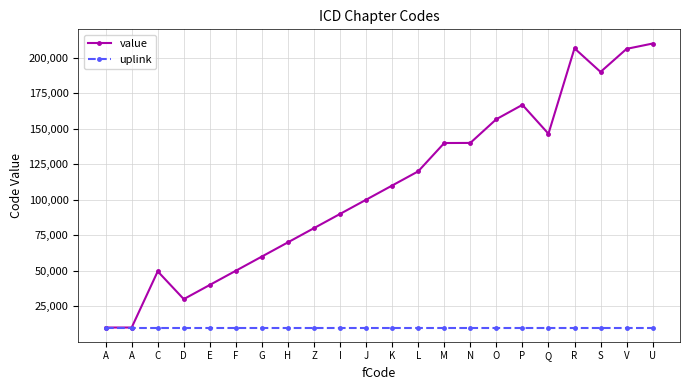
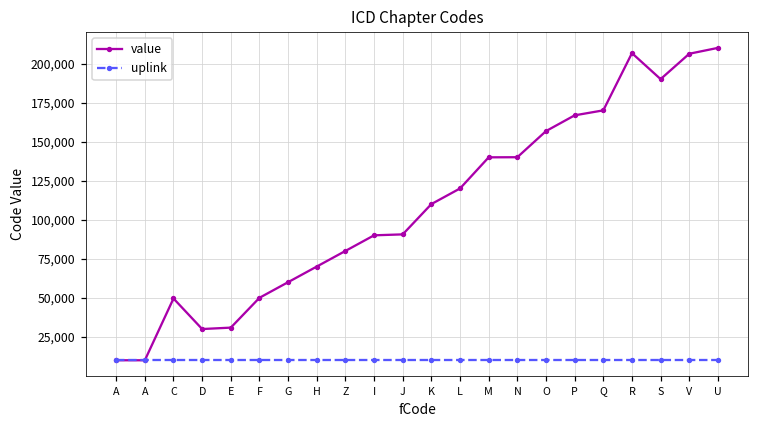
value, E: 40,000 -> 31,000
value, J: 100,000 -> 91,000
value, Q: 146,000 -> 170,000
